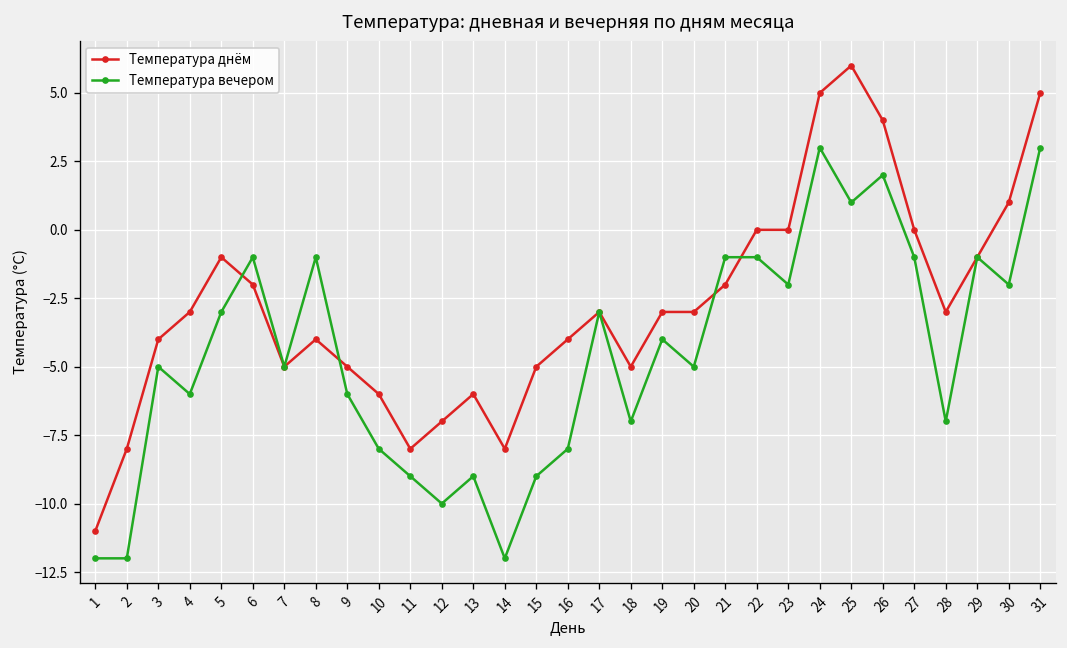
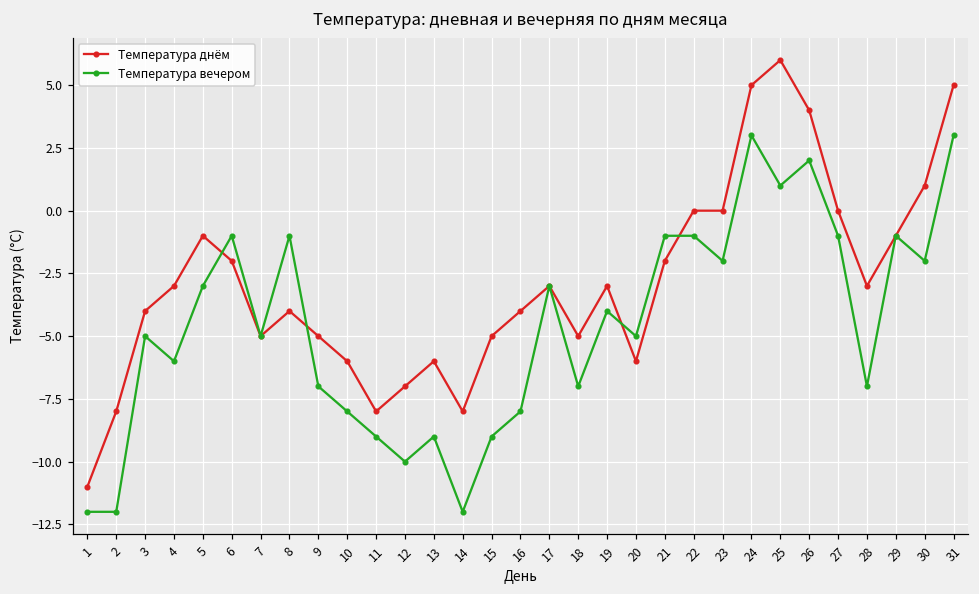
Температура вечером, 9: -6 -> -7
Температура днём, 20: -3 -> -6
